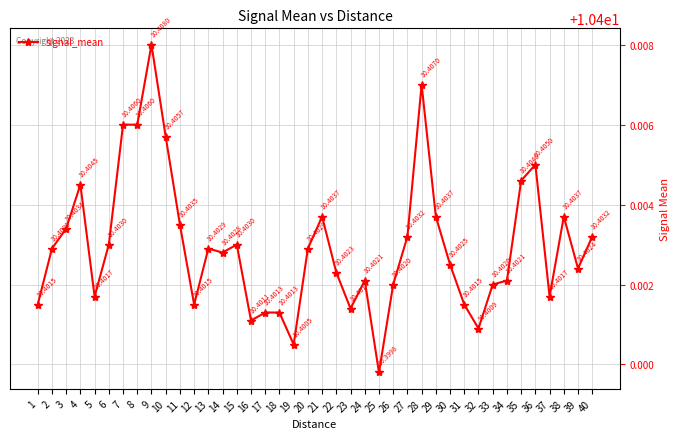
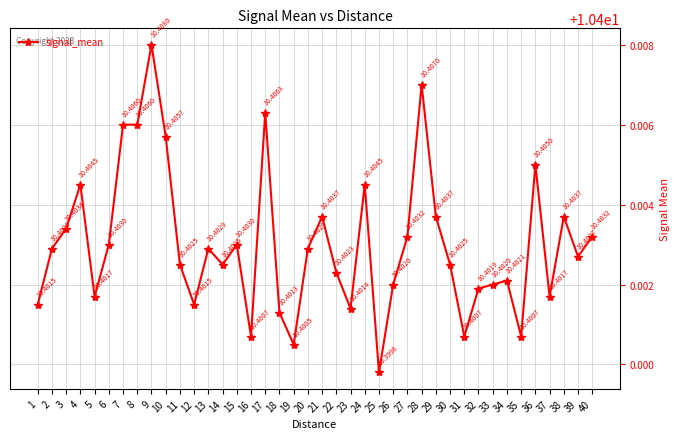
11: 10.4035 -> 10.4025
14: 10.4028 -> 10.4025
16: 10.4011 -> 10.4007
17: 10.4013 -> 10.4063
24: 10.4021 -> 10.4045
31: 10.4015 -> 10.4007
32: 10.4009 -> 10.4019
35: 10.4046 -> 10.4007
39: 10.4024 -> 10.4027
